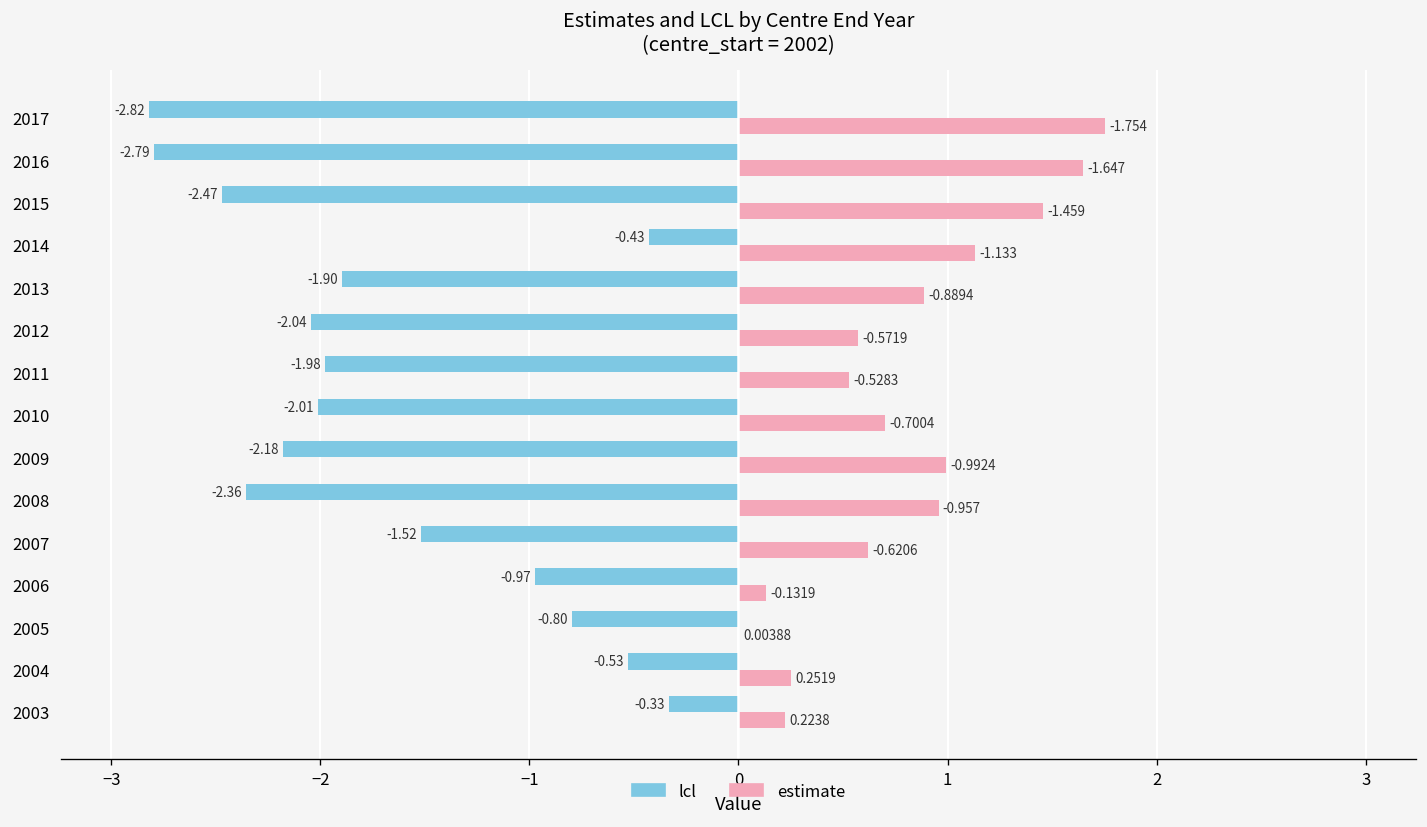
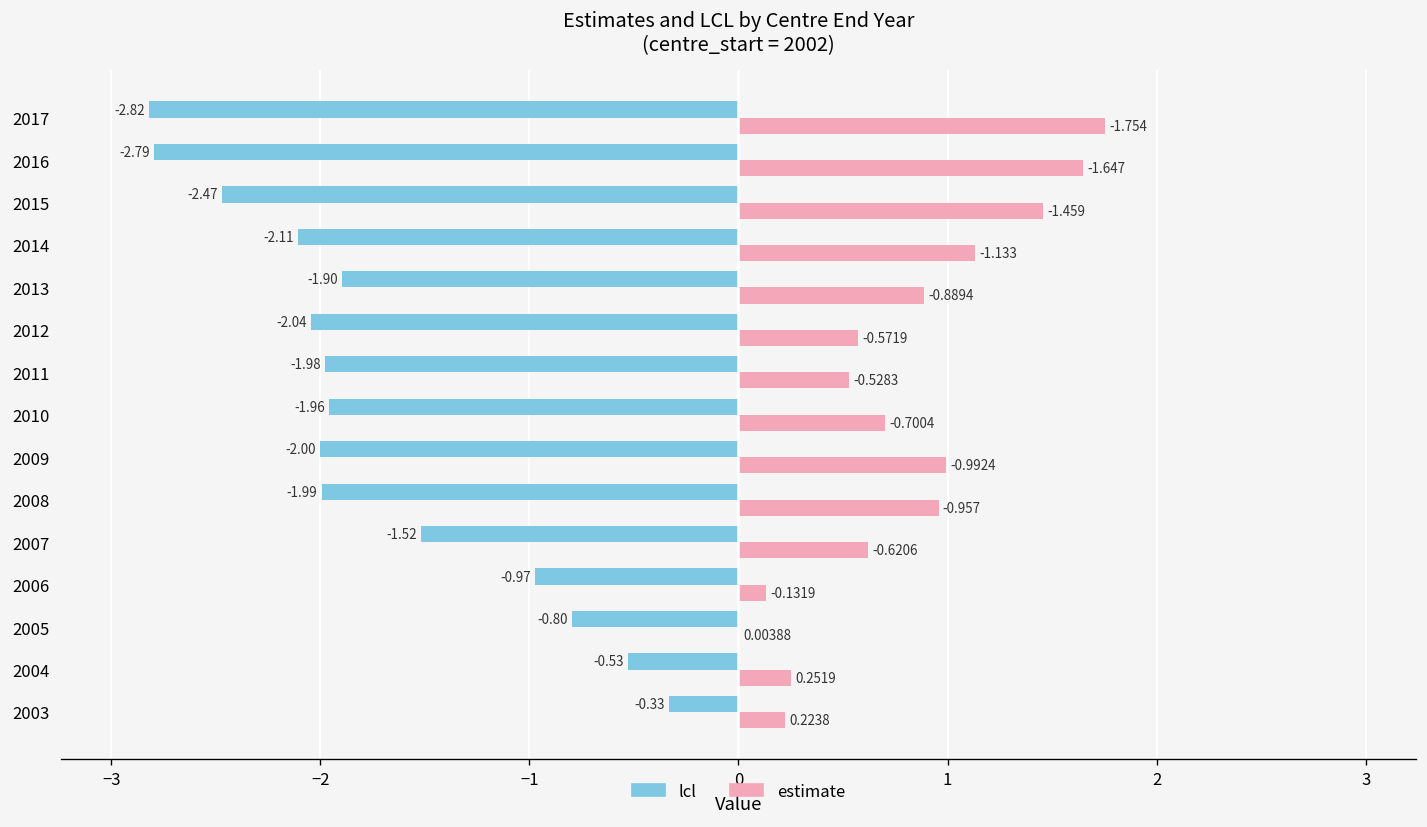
lcl, 2014: -0.43 -> -2.11
lcl, 2010: -2.01 -> -1.96
lcl, 2009: -2.18 -> -2.00
lcl, 2008: -2.36 -> -1.99
